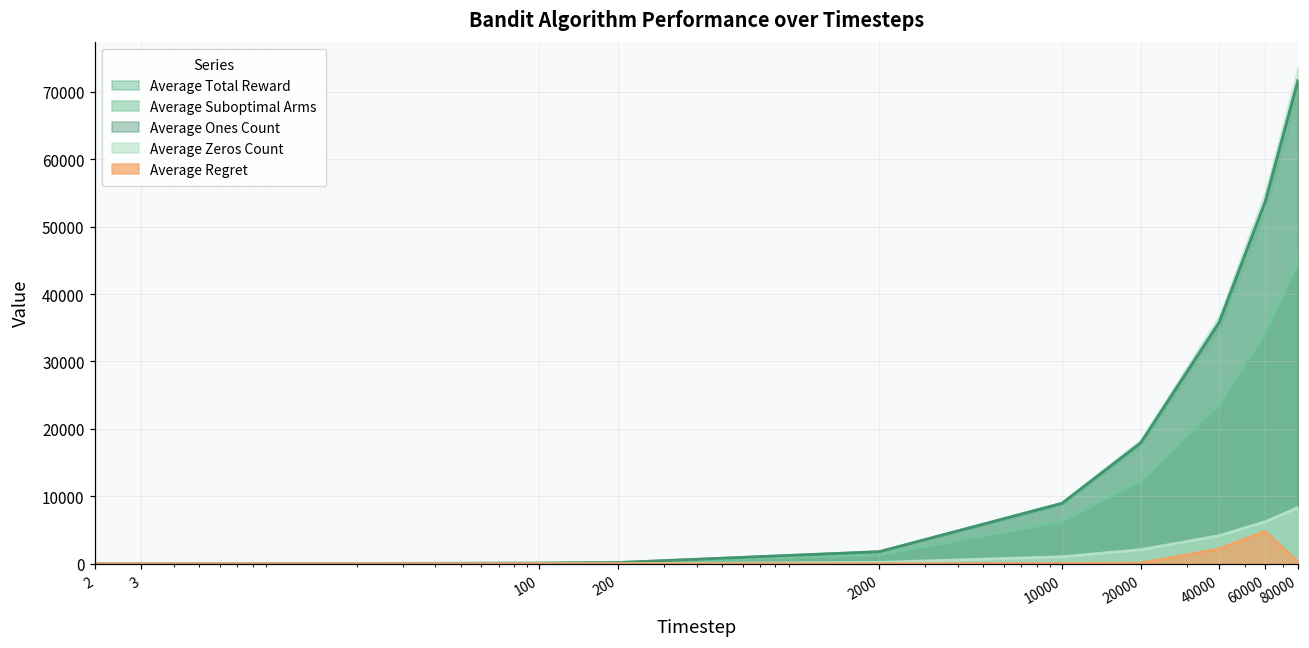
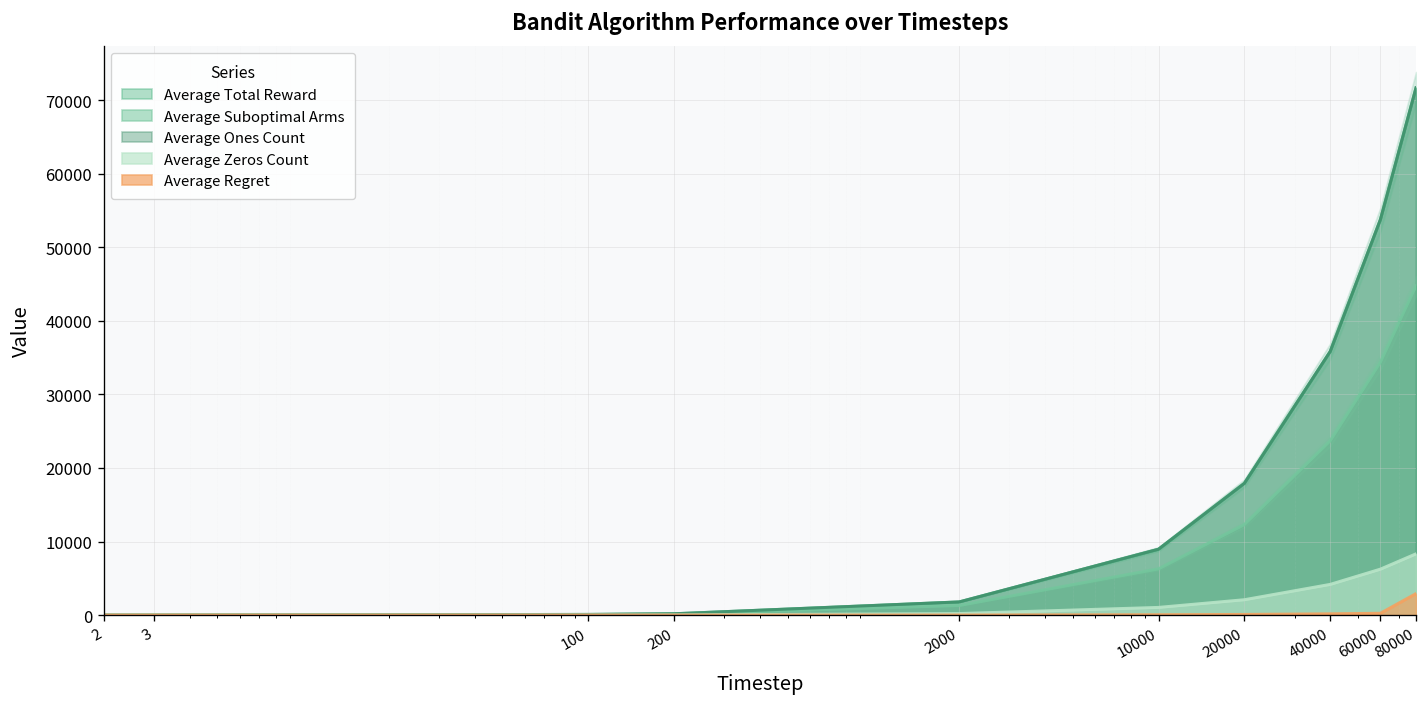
Average Regret, 40000: 2000 -> 0
Average Regret, 60000: 5000 -> 0
Average Regret, 80000: 0 -> 3000
